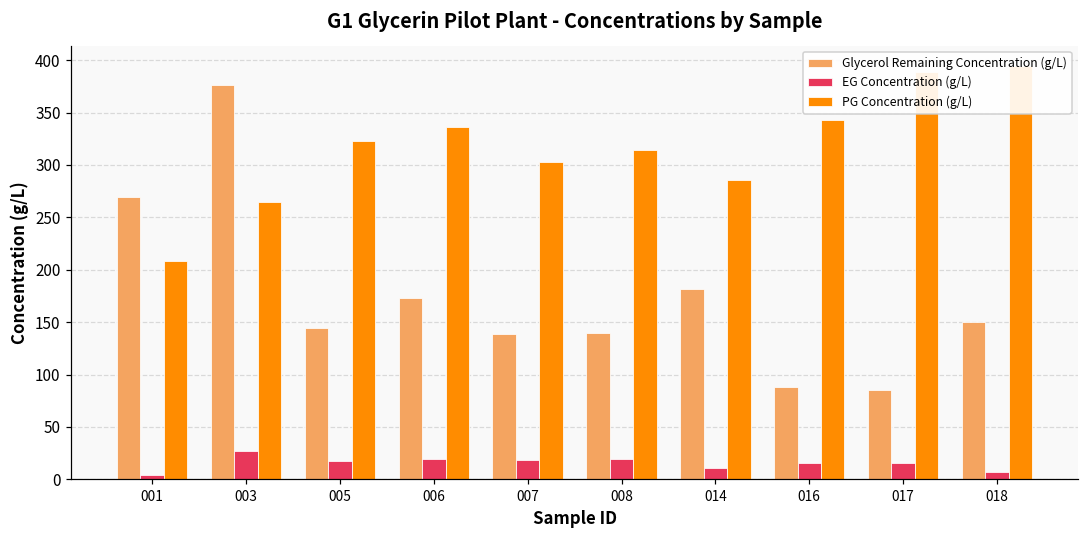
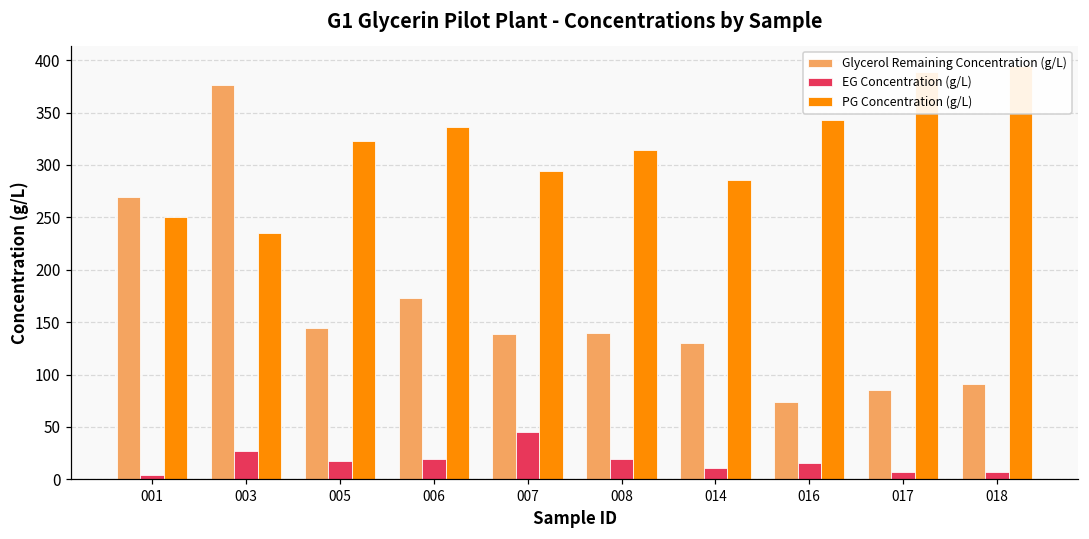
PG Concentration (g/L), 001: 210 -> 250
PG Concentration (g/L), 003: 260 -> 240
EG Concentration (g/L), 007: 20 -> 50
PG Concentration (g/L), 007: 300 -> 290
Glycerol Remaining Concentration (g/L), 014: 180 -> 130
Glycerol Remaining Concentration (g/L), 016: 90 -> 70
EG Concentration (g/L), 017: 20 -> 10
Glycerol Remaining Concentration (g/L), 018: 150 -> 90
